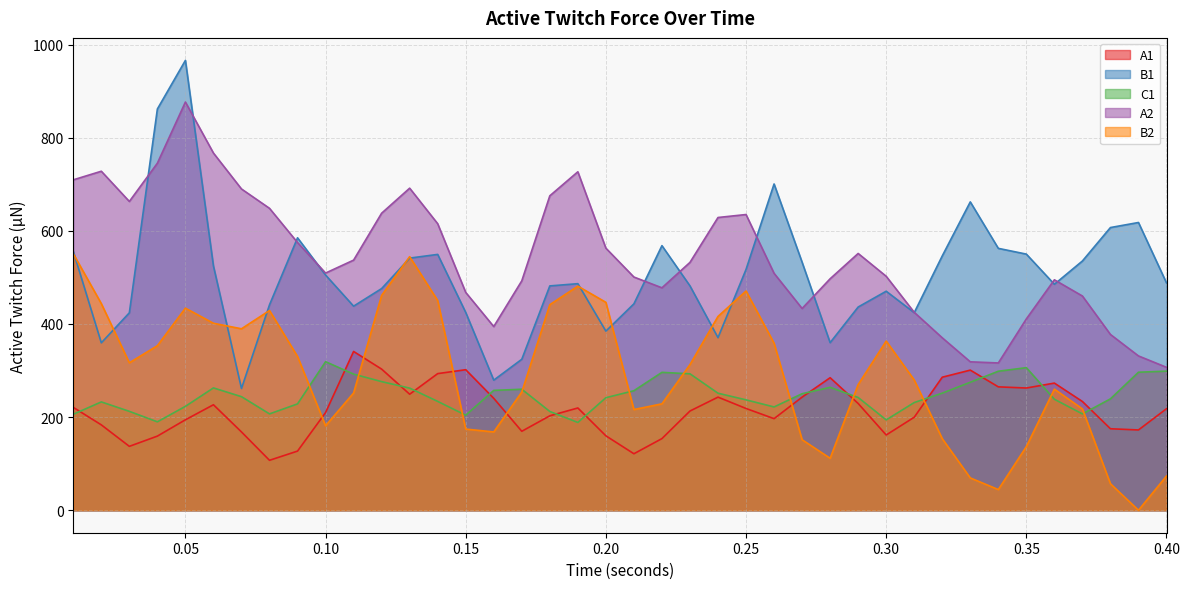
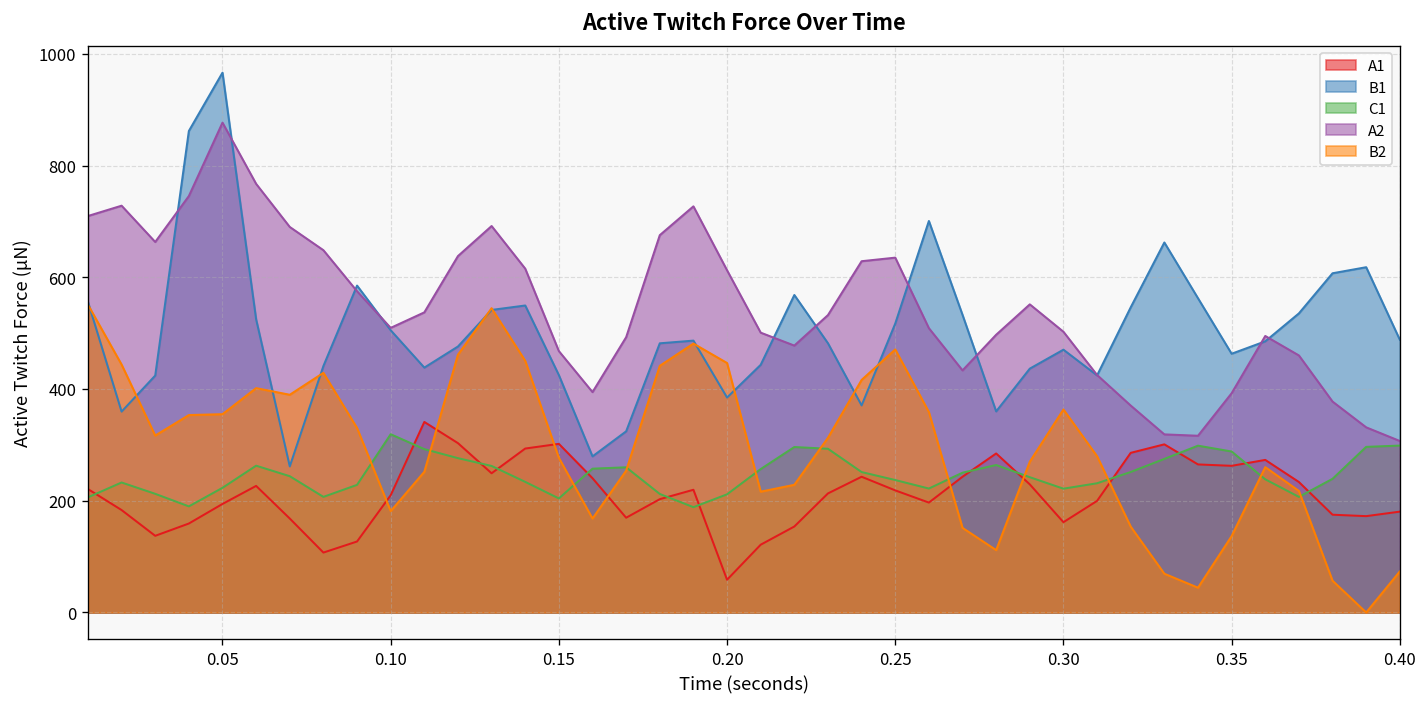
B2, 0.05: 430 -> 350
B2, 0.15: 170 -> 280
A1, 0.20: 160 -> 60
C1, 0.20: 240 -> 210
A2, 0.20: 560 -> 610
C1, 0.30: 190 -> 220
B1, 0.35: 550 -> 460
C1, 0.35: 310 -> 290
A2, 0.35: 410 -> 390
A1, 0.40: 220 -> 180
